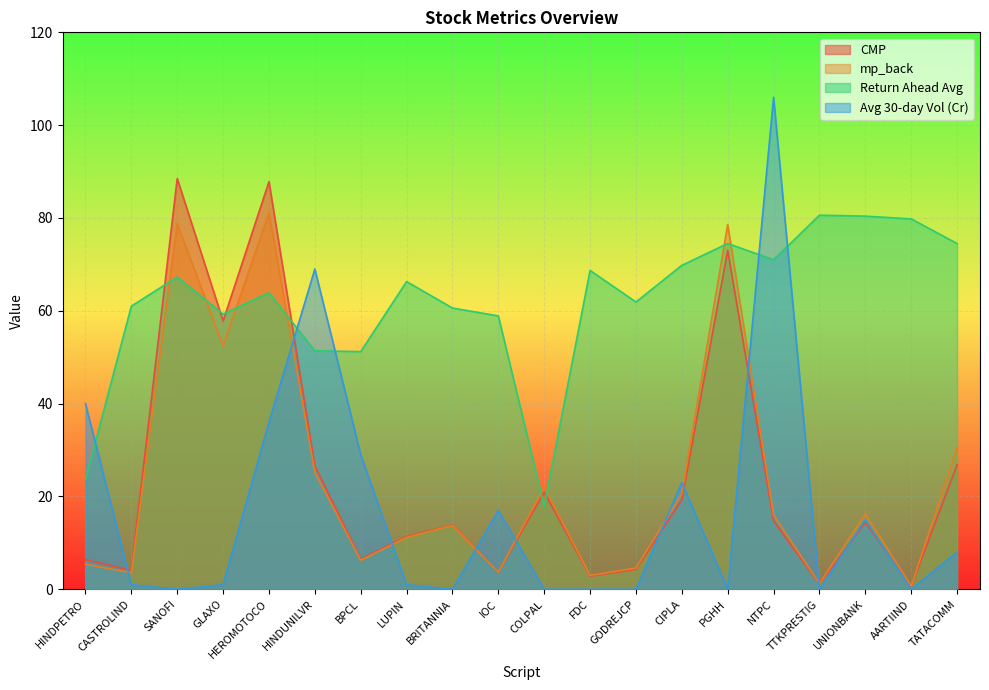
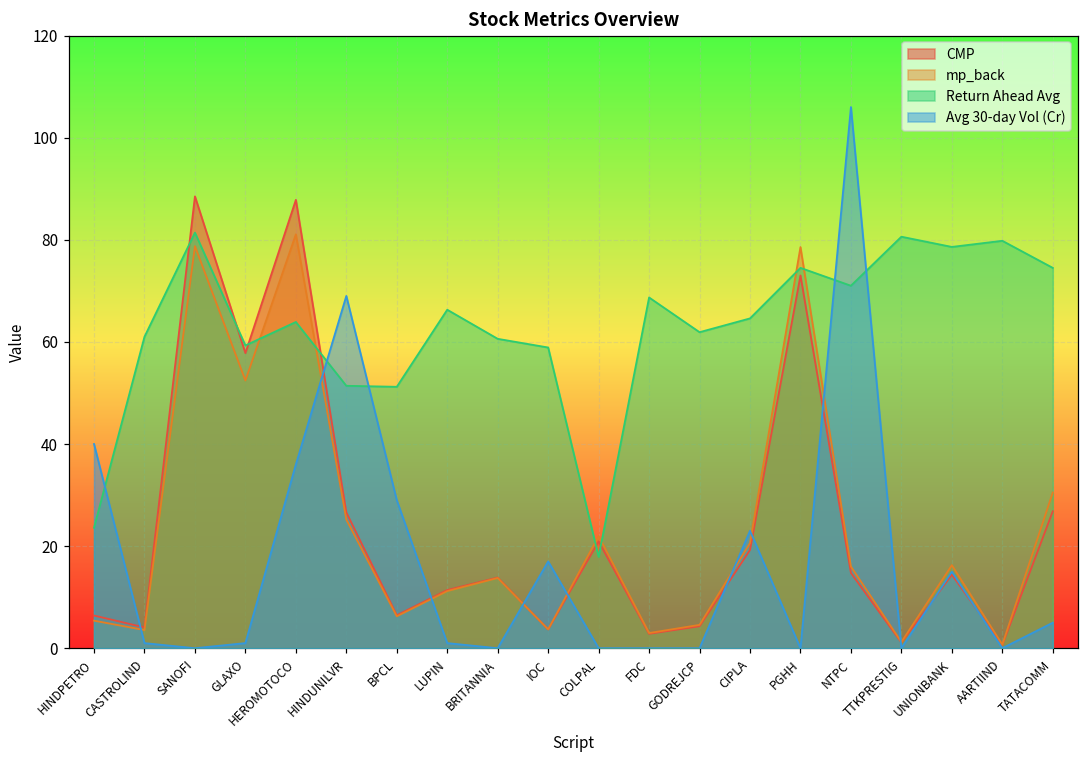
Return Ahead Avg, SANOFI: 67 -> 81
Return Ahead Avg, CIPLA: 70 -> 65
Return Ahead Avg, UNIONBANK: 80 -> 79
Avg 30-day Vol (Cr), TATACOMM: 8 -> 5
